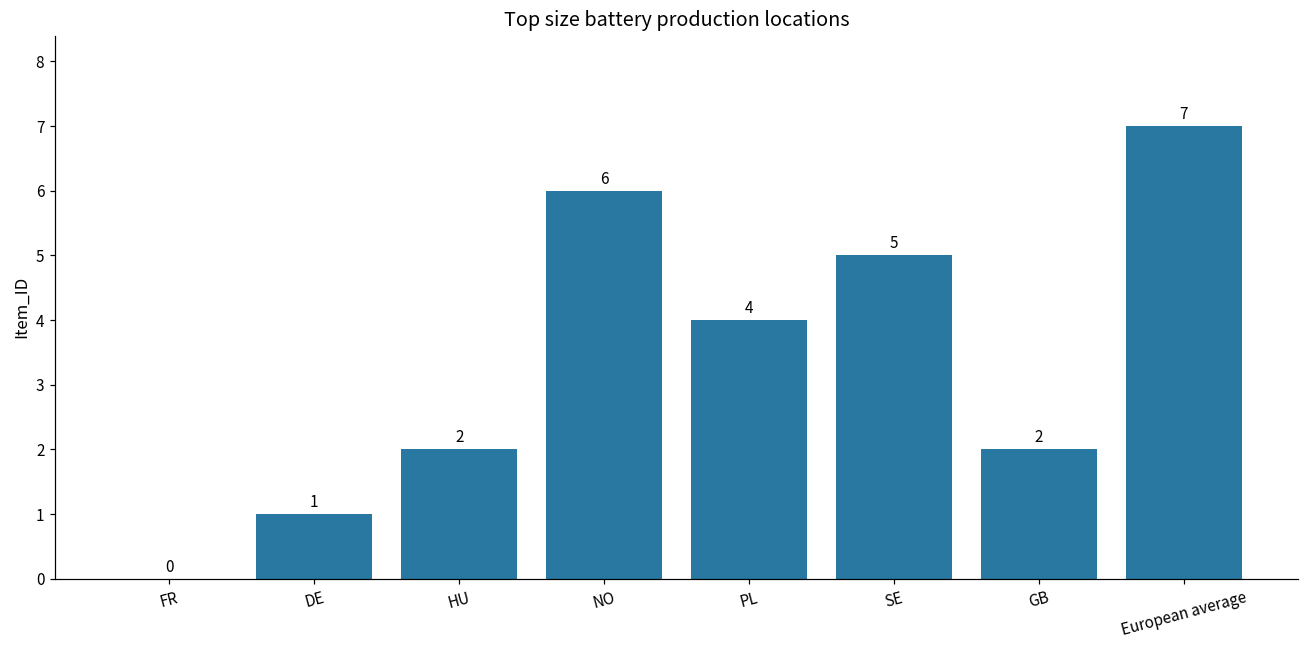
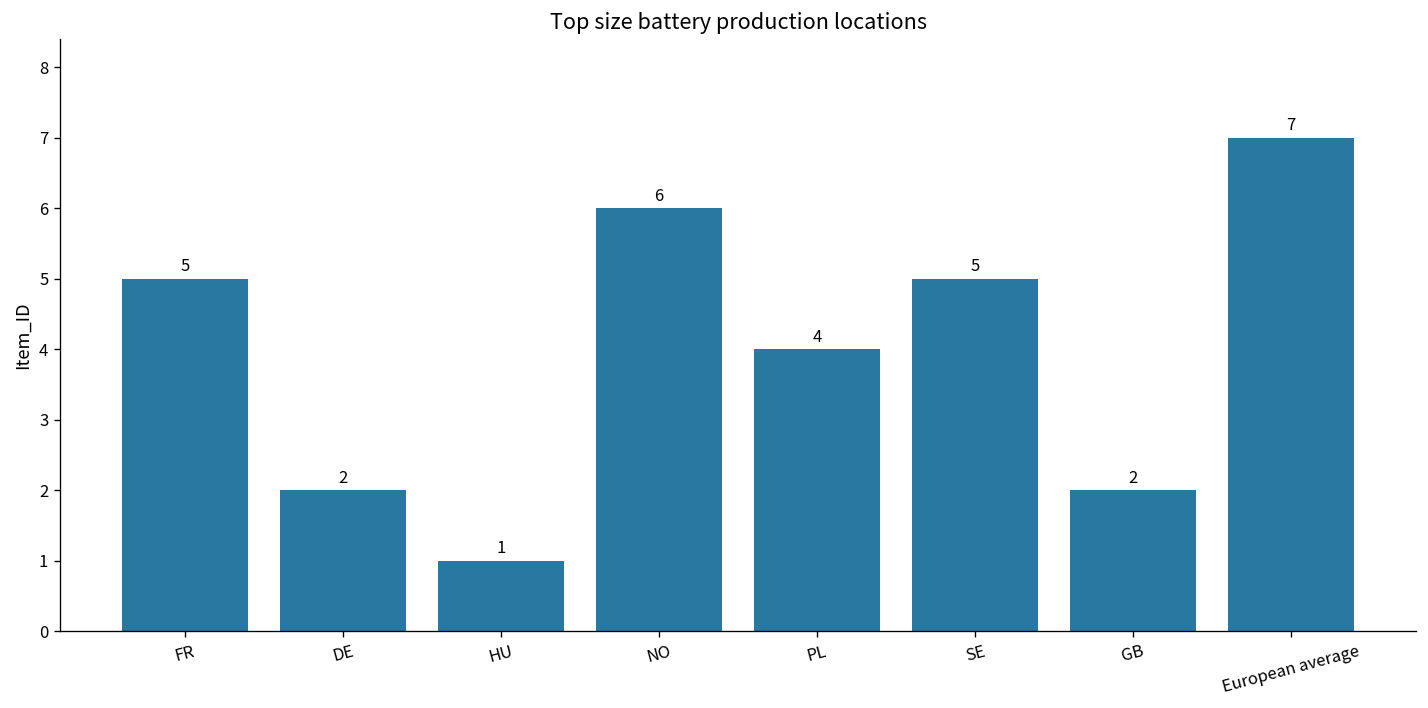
FR: 0 -> 5
DE: 1 -> 2
HU: 2 -> 1
